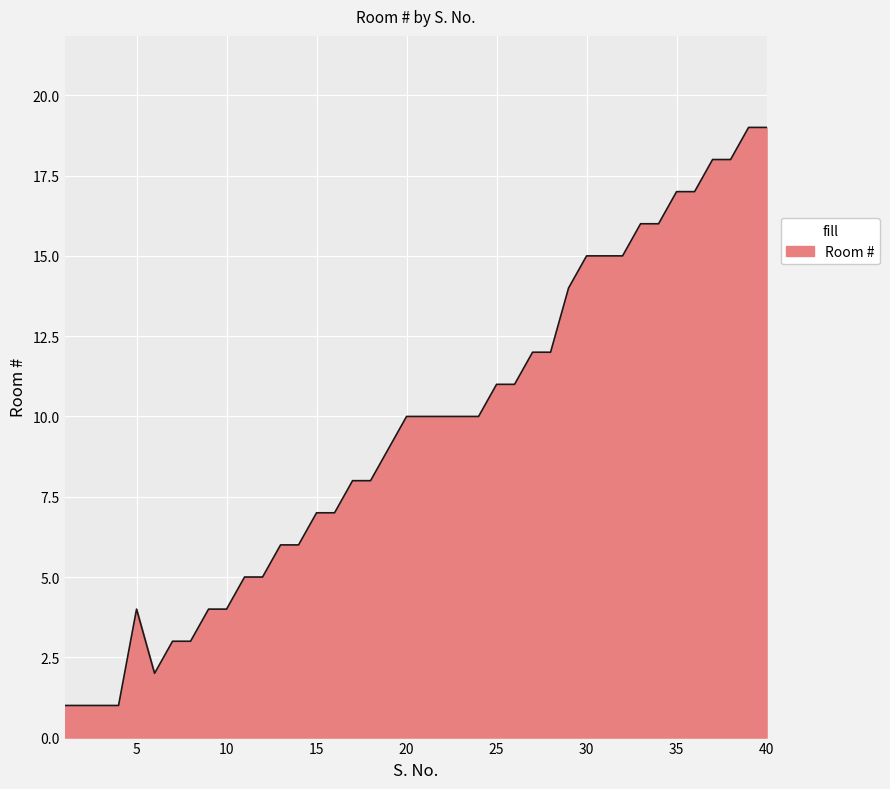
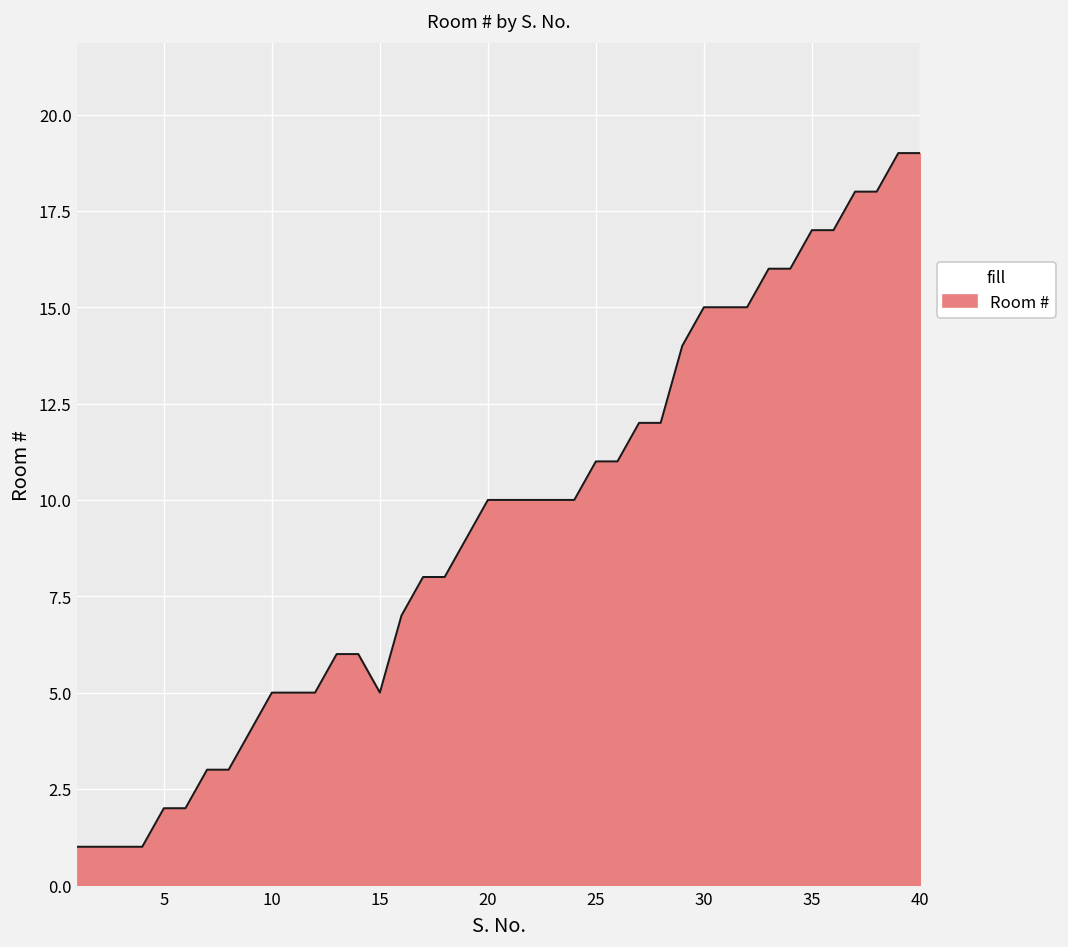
5: 4 -> 2
10: 4 -> 5
15: 7 -> 5
